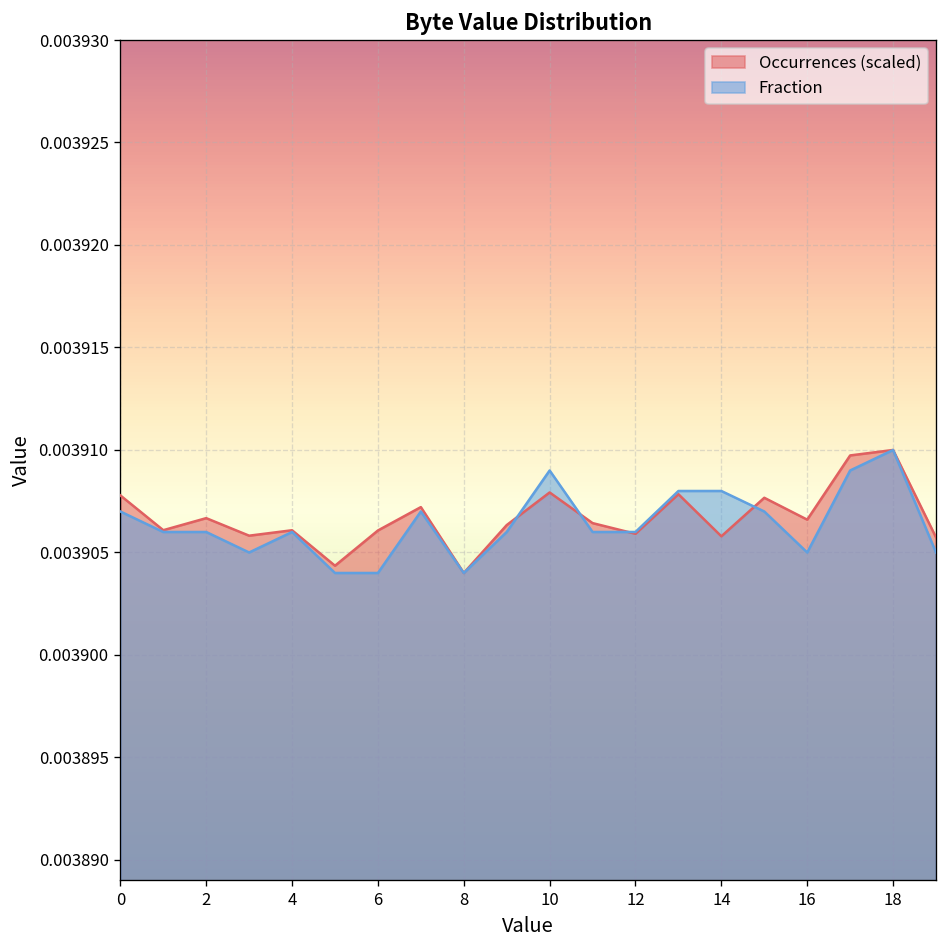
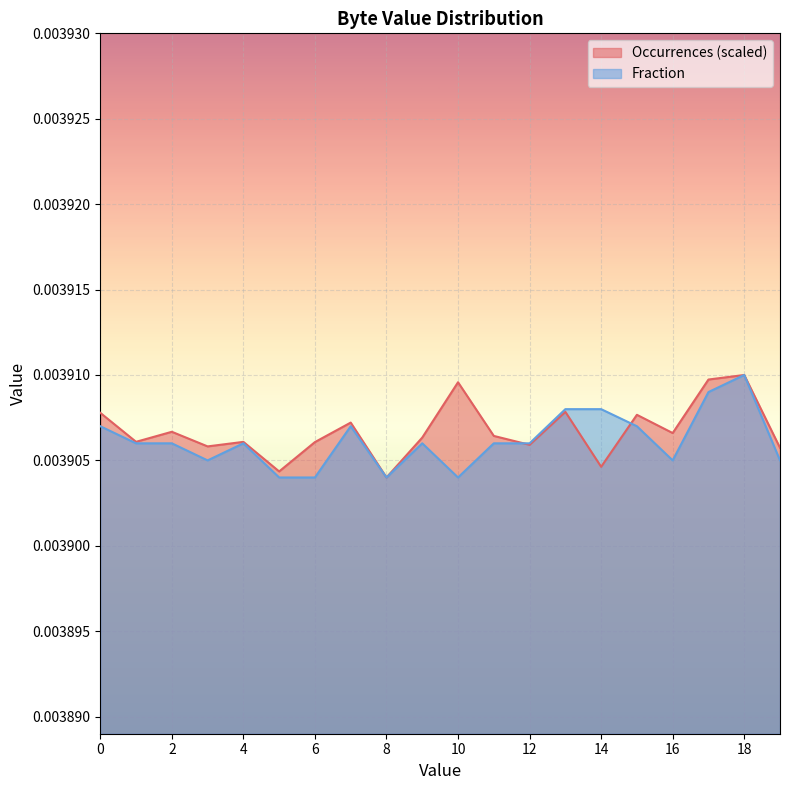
Occurrences (scaled), 10: 0.0039079 -> 0.0039096
Fraction, 10: 0.003909 -> 0.003904
Occurrences (scaled), 14: 0.0039058 -> 0.0039046
